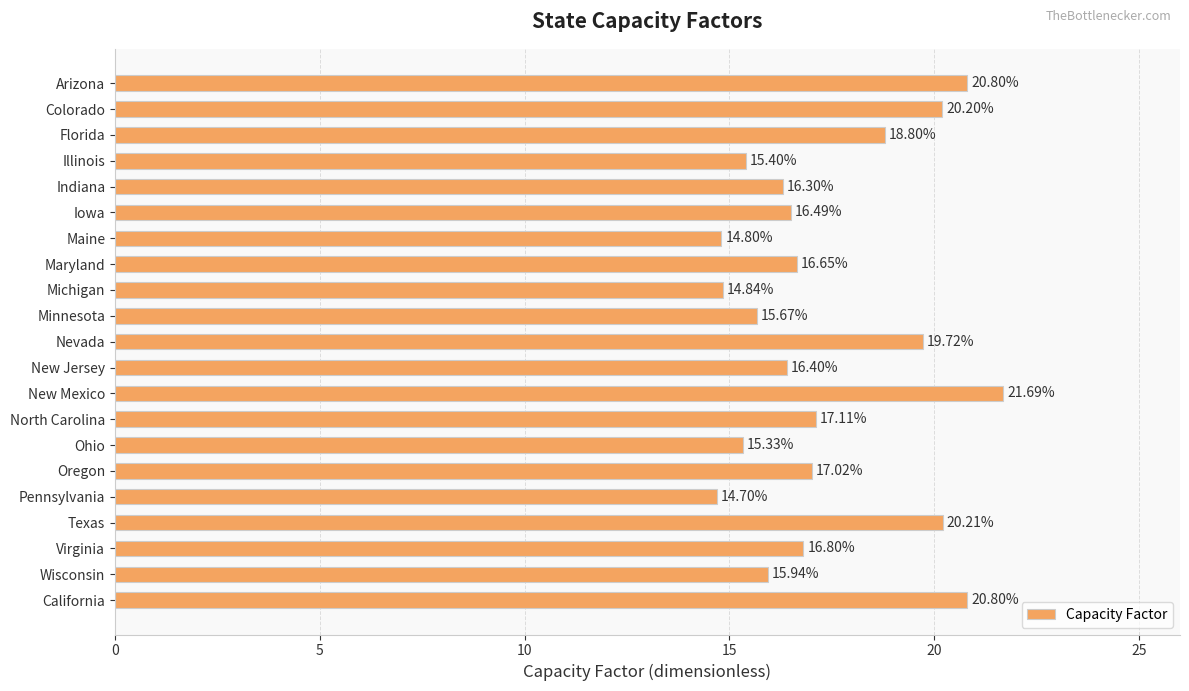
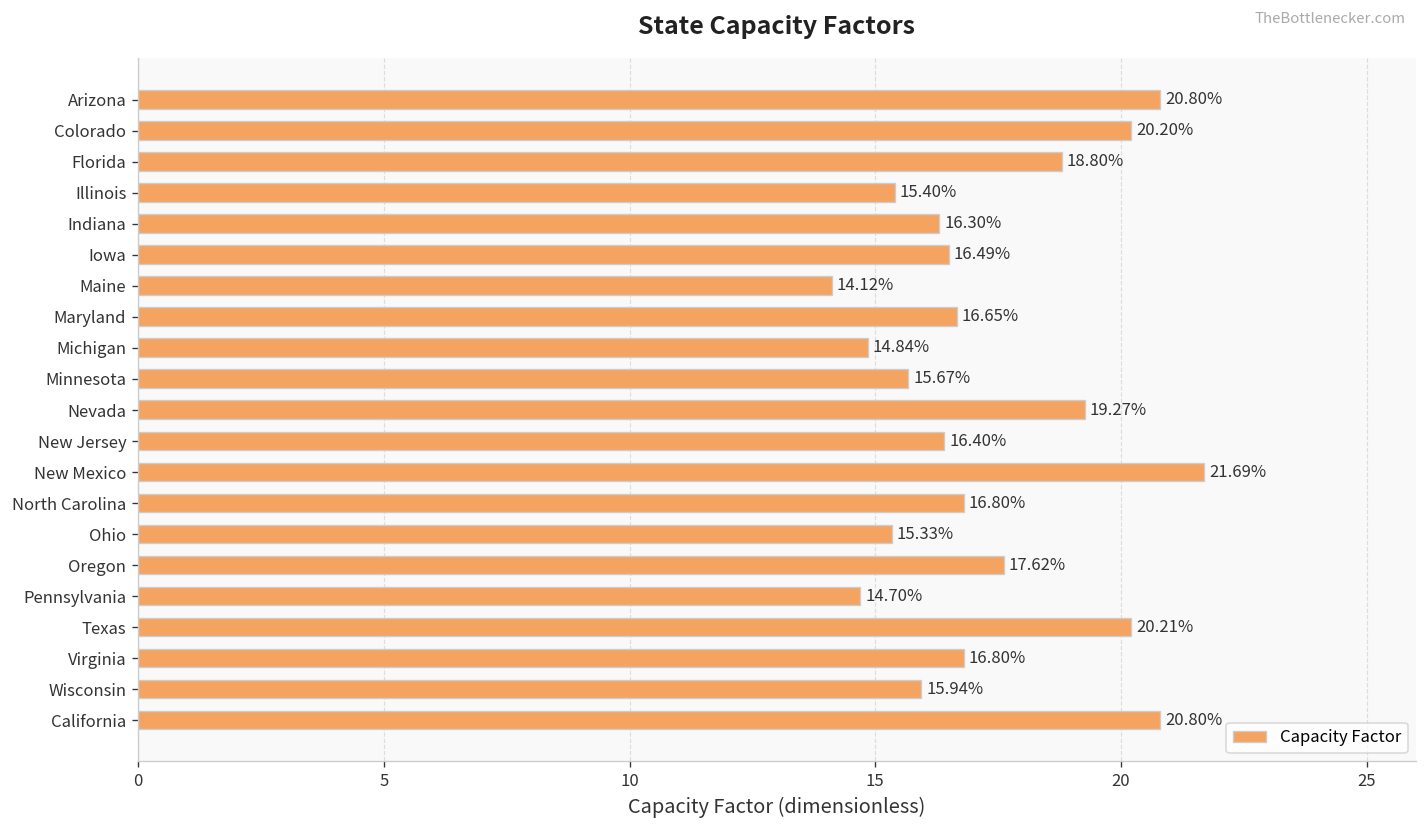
Maine: 14.80% -> 14.12%
Nevada: 19.72% -> 19.27%
North Carolina: 17.11% -> 16.80%
Oregon: 17.02% -> 17.62%
